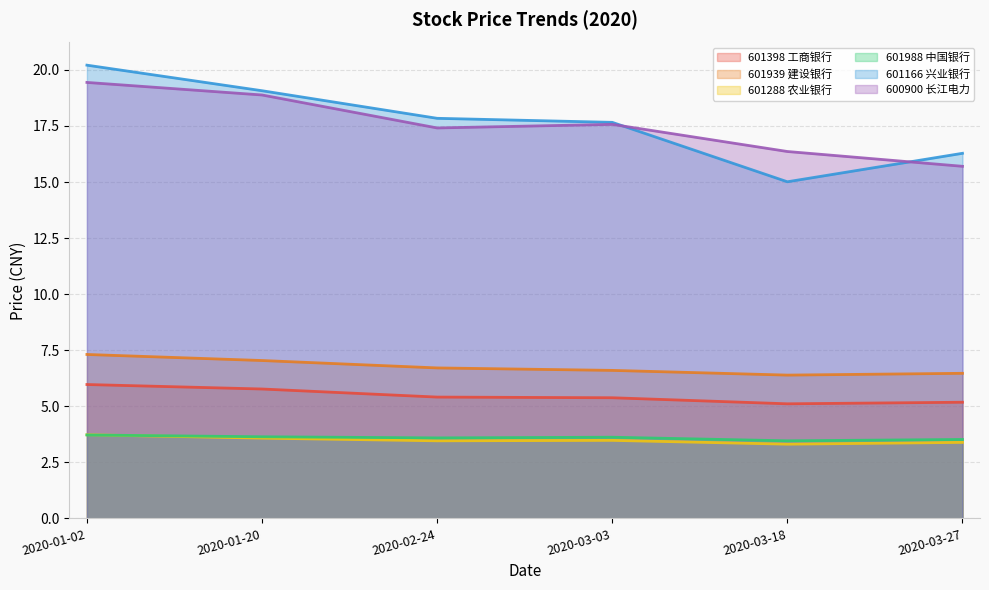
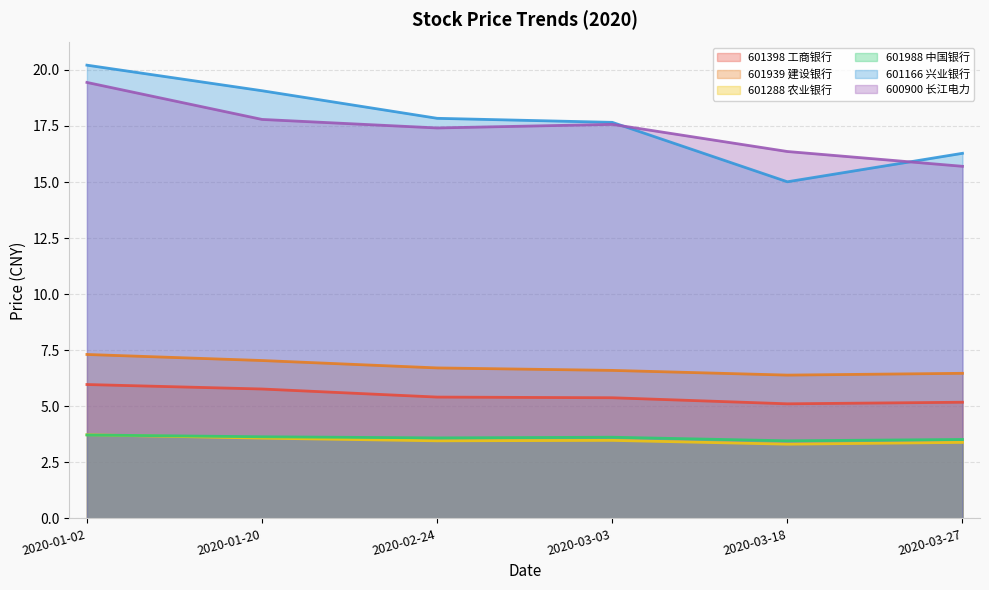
600900 长江电力, 2020-01-20: 18.9 -> 17.8
